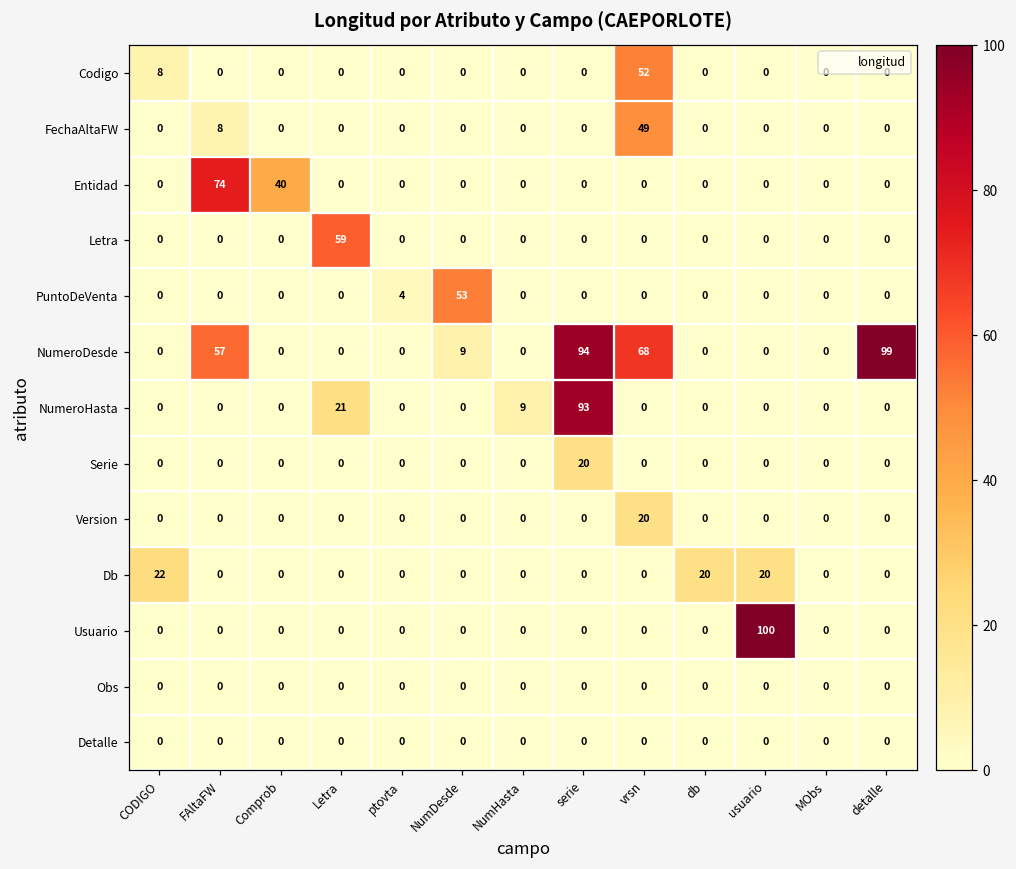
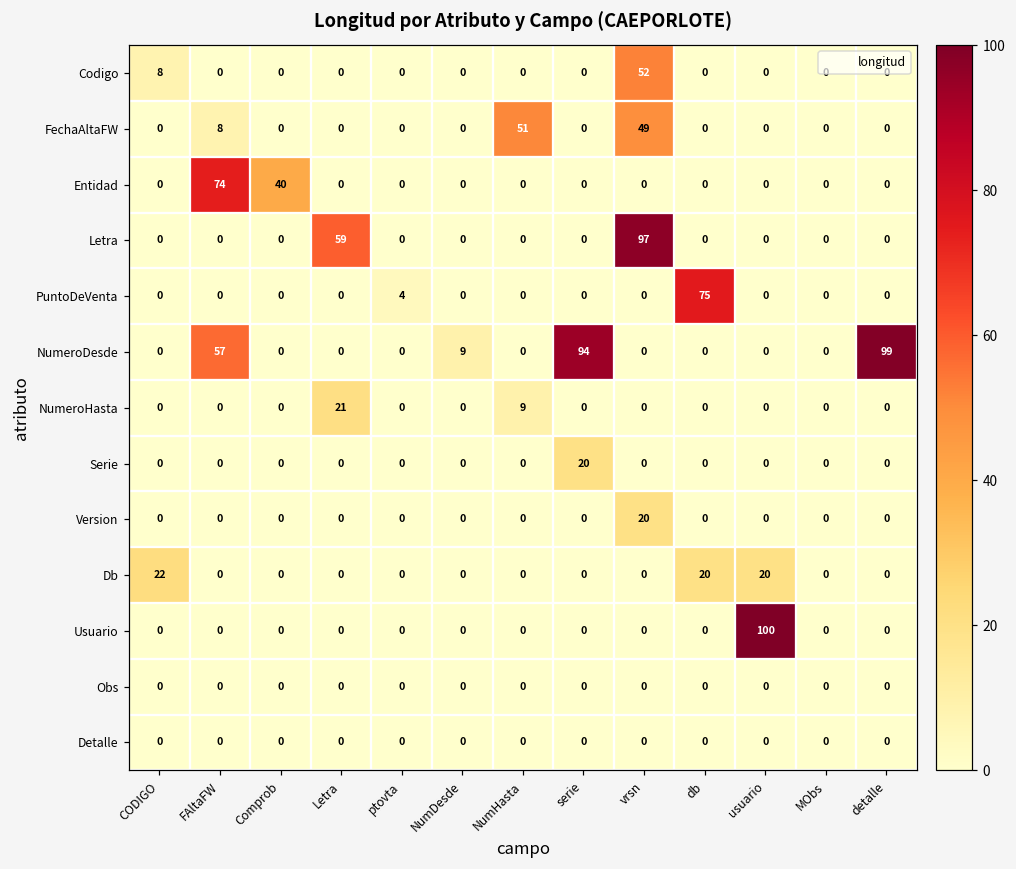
FechaAltaFW, NumHasta: 0 -> 51
Letra, vrsn: 0 -> 97
PuntoDeVenta, NumDesde: 53 -> 0
PuntoDeVenta, db: 0 -> 75
NumeroDesde, vrsn: 68 -> 0
NumeroHasta, serie: 93 -> 0
